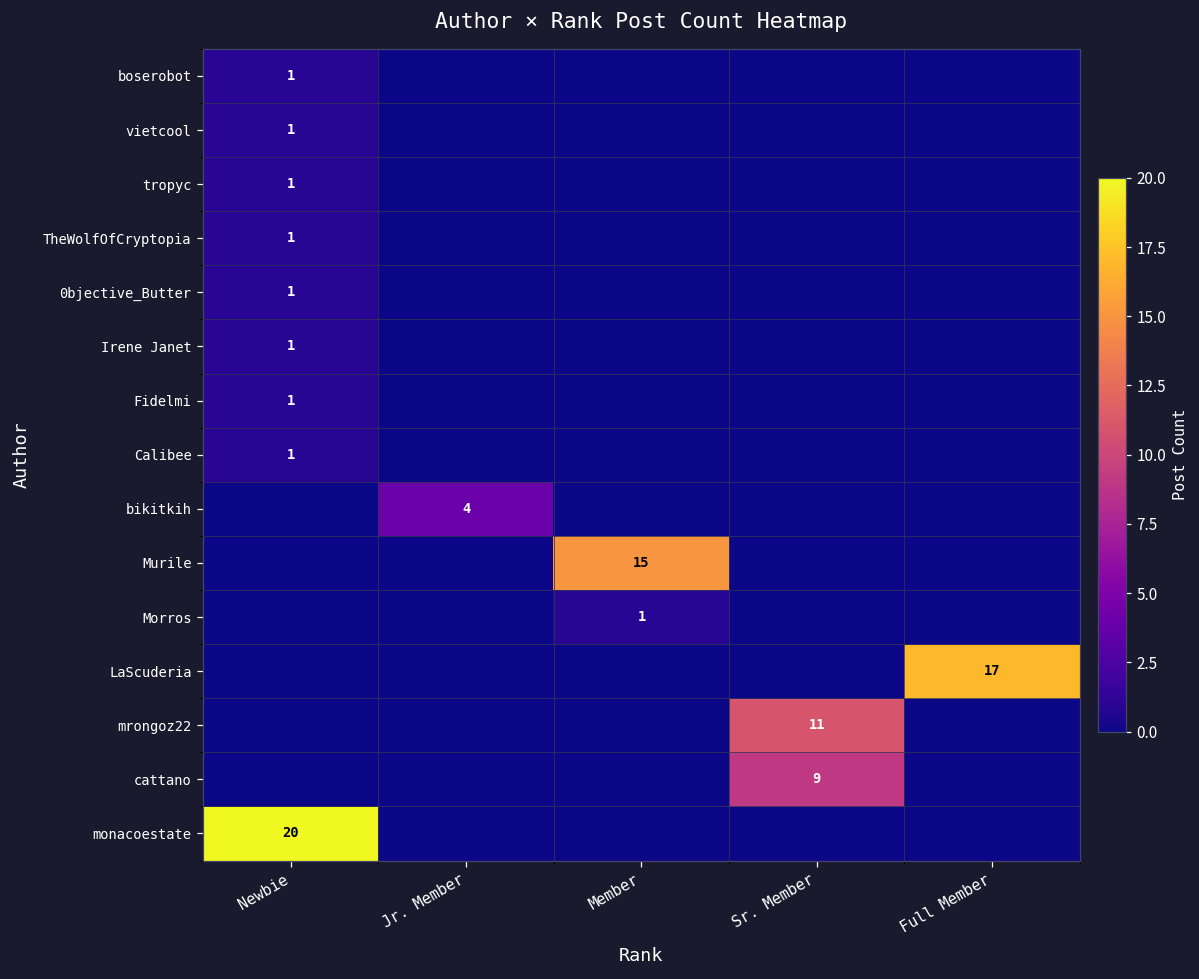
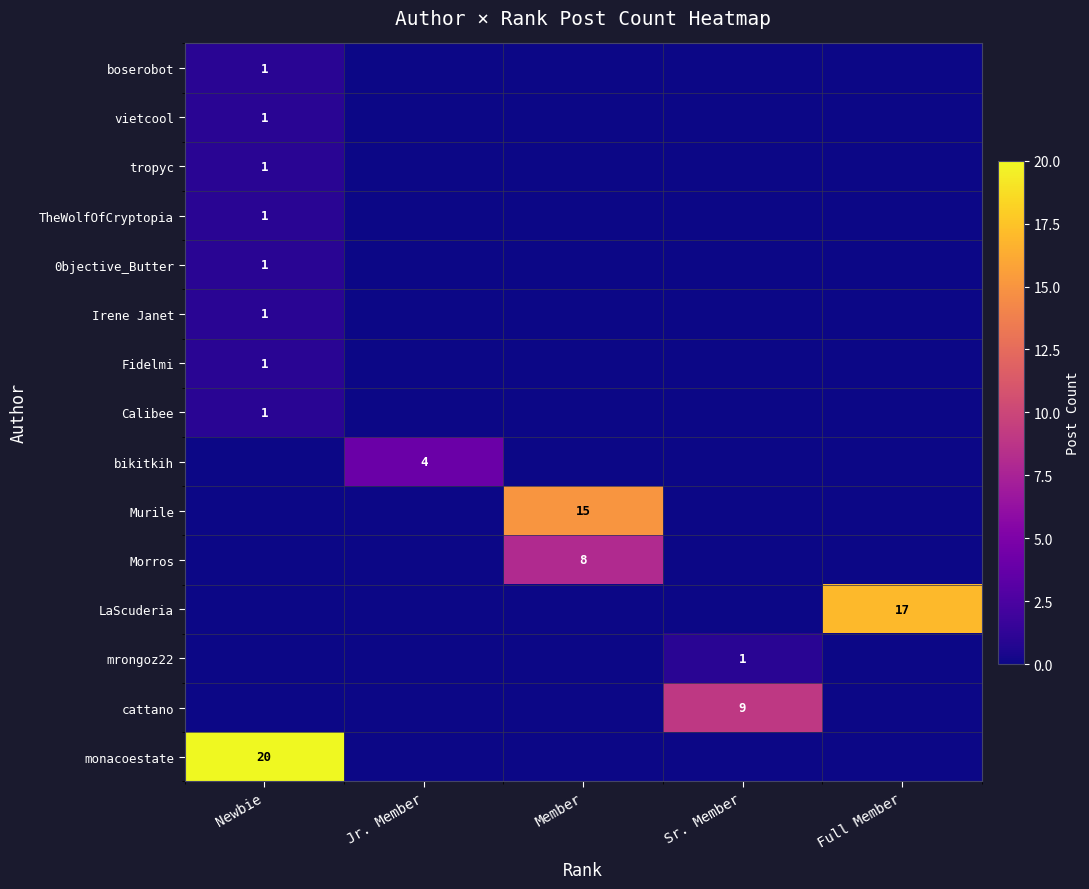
Morros, Member: 1 -> 8
mrongoz22, Sr. Member: 11 -> 1
